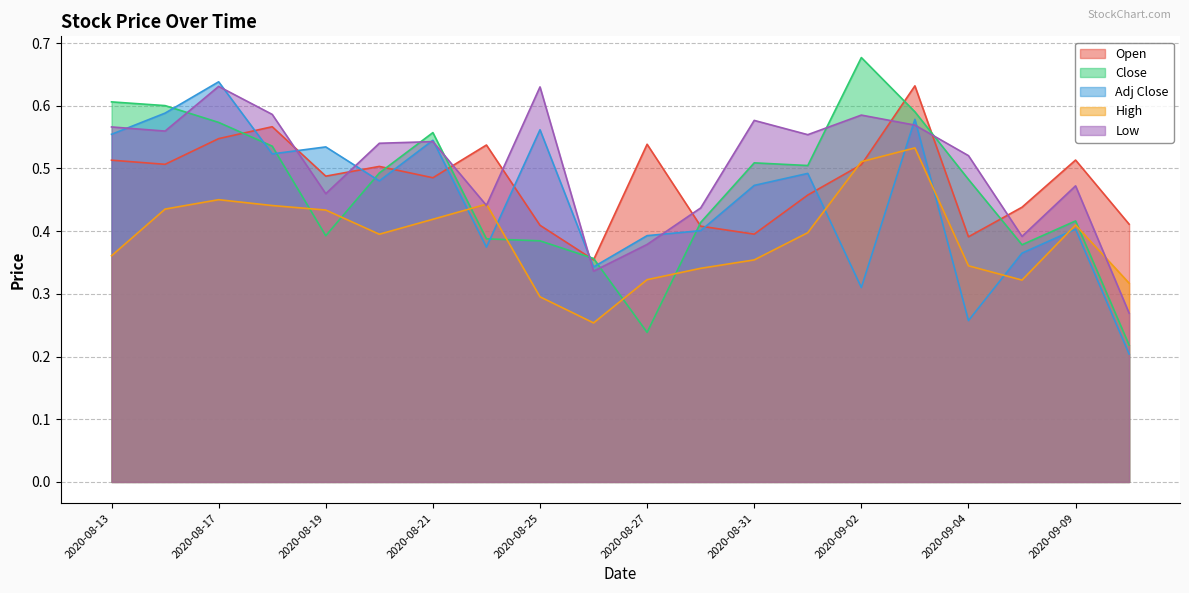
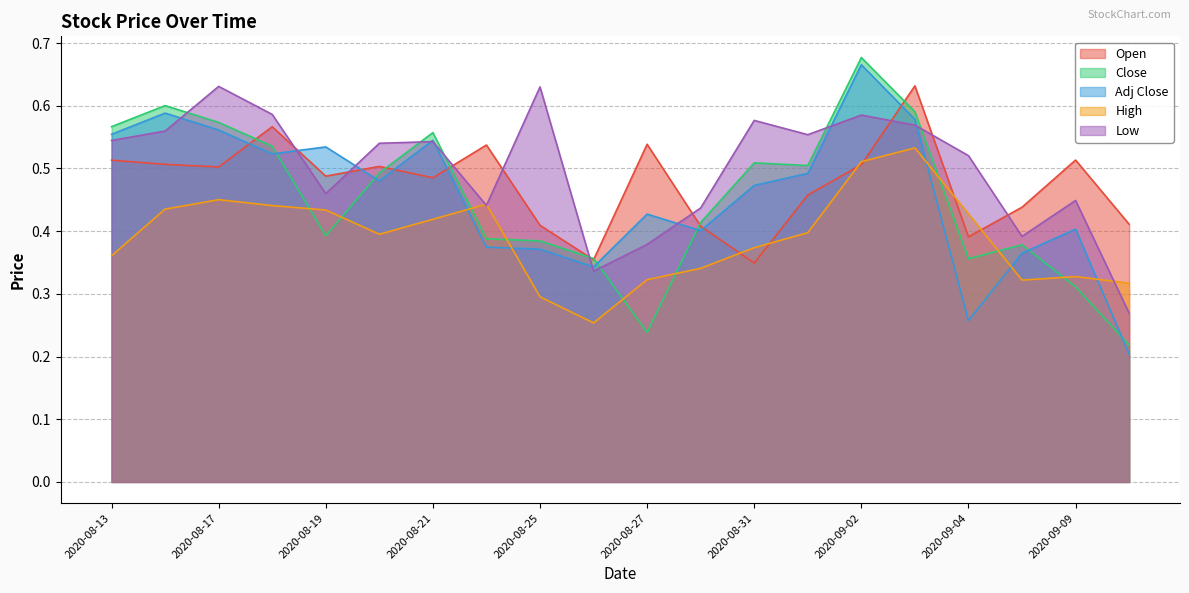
Close, 2020-08-13: 0.61 -> 0.57
Low, 2020-08-13: 0.57 -> 0.54
Open, 2020-08-17: 0.55 -> 0.50
Adj Close, 2020-08-17: 0.64 -> 0.56
Adj Close, 2020-08-25: 0.56 -> 0.37
Adj Close, 2020-08-27: 0.39 -> 0.43
Open, 2020-08-31: 0.40 -> 0.35
High, 2020-08-31: 0.35 -> 0.37
Adj Close, 2020-09-02: 0.31 -> 0.67
Close, 2020-09-04: 0.48 -> 0.36
High, 2020-09-04: 0.34 -> 0.43
Close, 2020-09-09: 0.42 -> 0.31
High, 2020-09-09: 0.41 -> 0.33
Low, 2020-09-09: 0.47 -> 0.45
